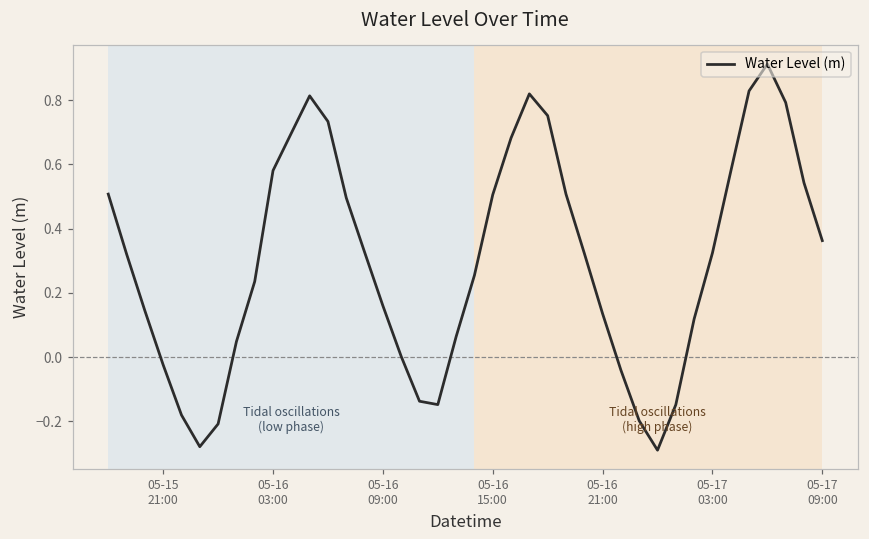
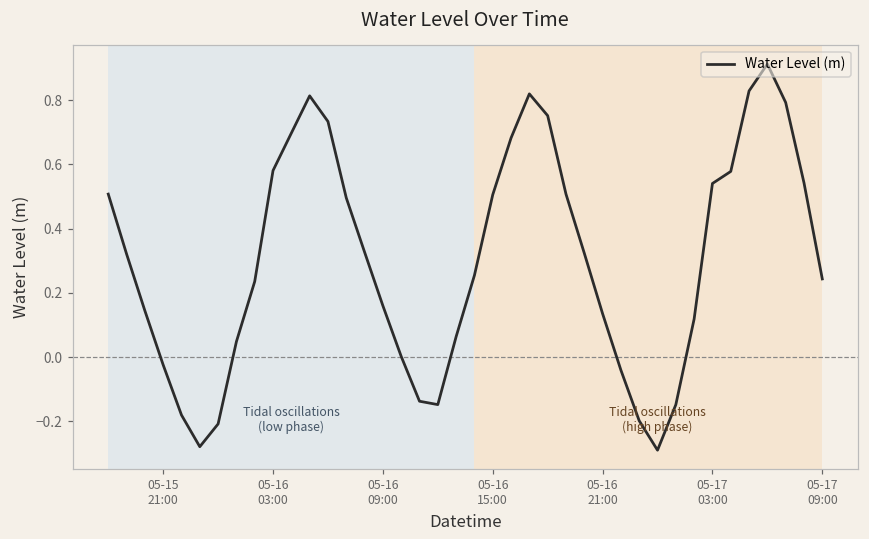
05-17 03:00: 0.32 -> 0.54
05-17 09:00: 0.36 -> 0.24
